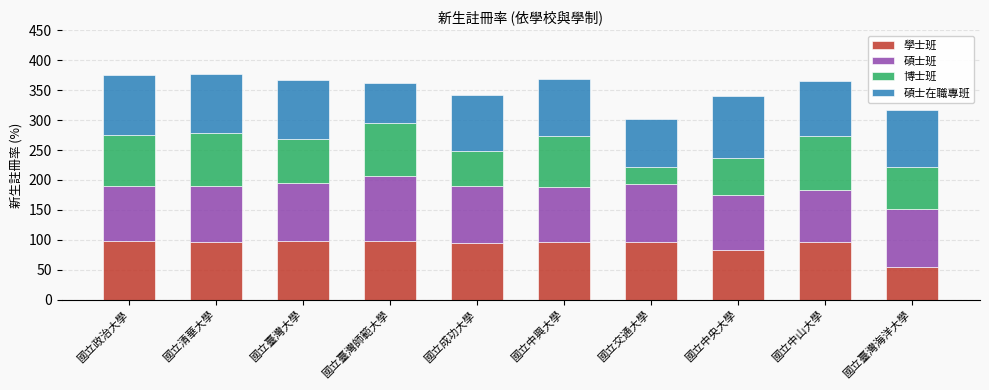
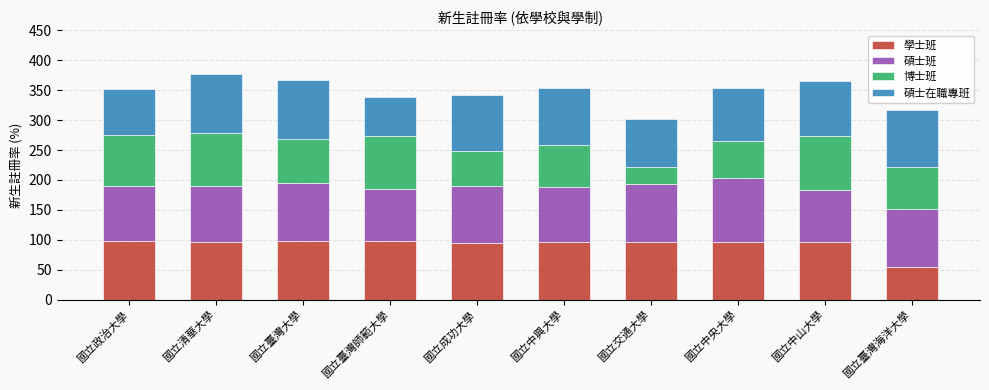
碩士在職專班, 國立政治大學: 100 -> 80
碩士班, 國立臺灣師範大學: 110 -> 90
博士班, 國立中興大學: 80 -> 70
學士班, 國立中央大學: 80 -> 100
碩士班, 國立中央大學: 90 -> 110
碩士在職專班, 國立中央大學: 100 -> 90
